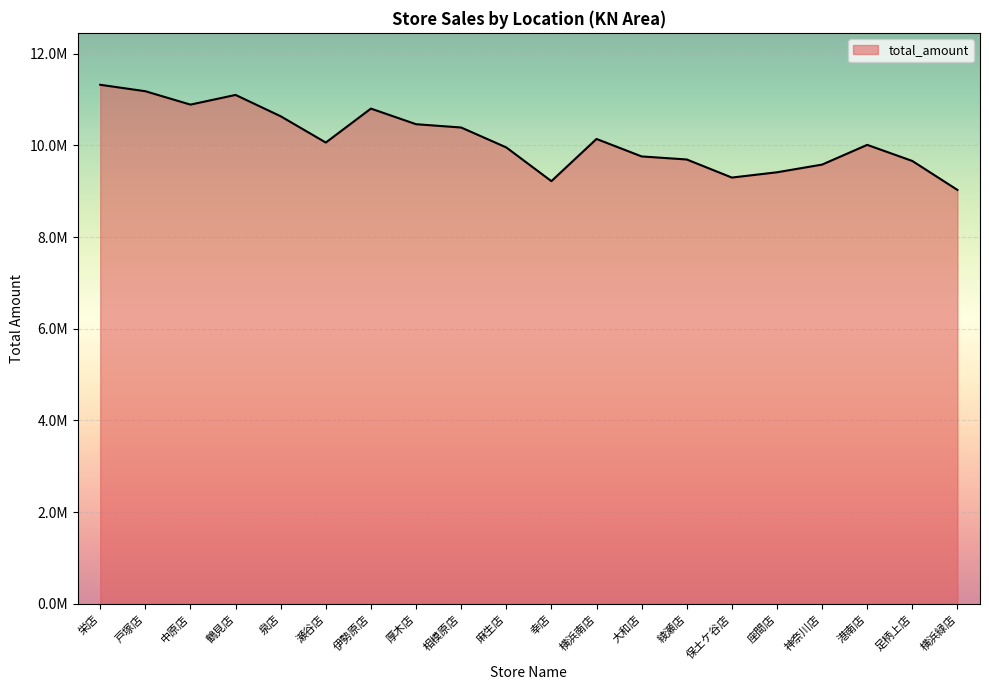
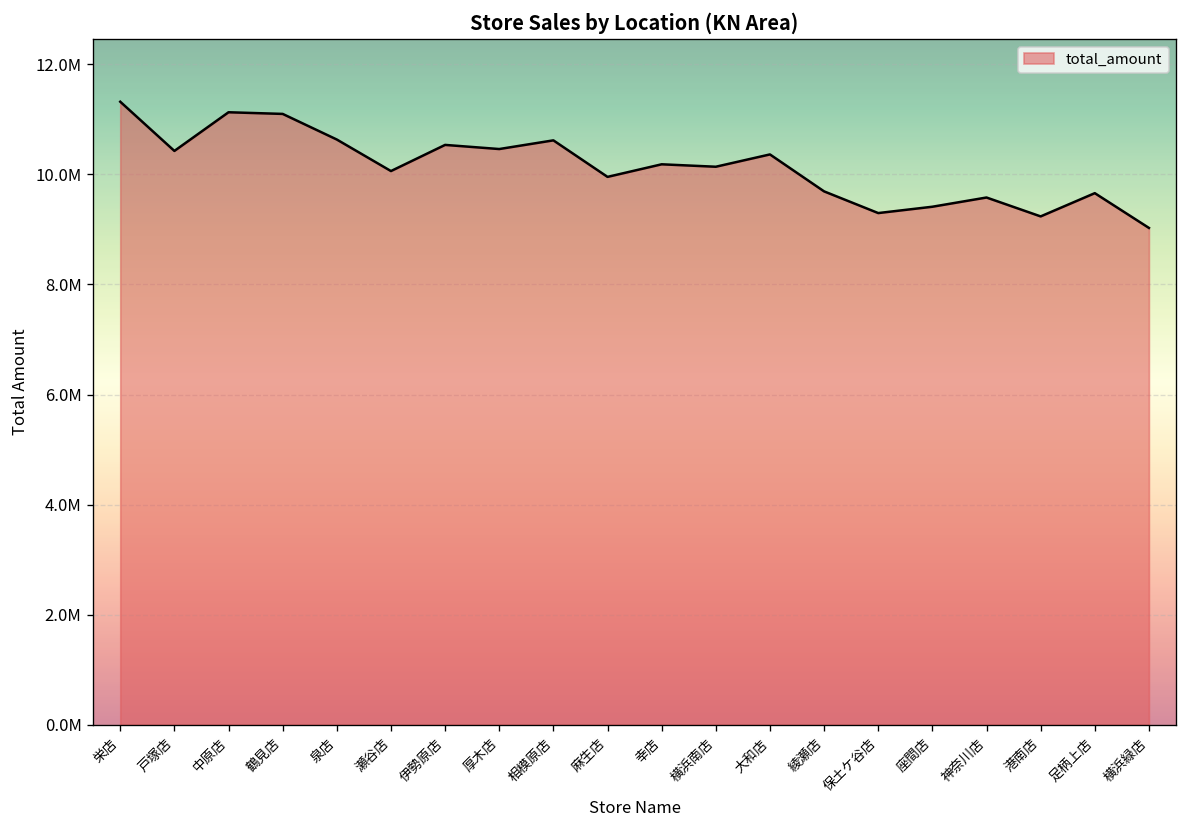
戸塚店: 11200000 -> 10400000
中原店: 10900000 -> 11100000
伊勢原店: 10800000 -> 10500000
相模原店: 10400000 -> 10600000
幸店: 9200000 -> 10200000
大和店: 9800000 -> 10400000
港南店: 10000000 -> 9200000
